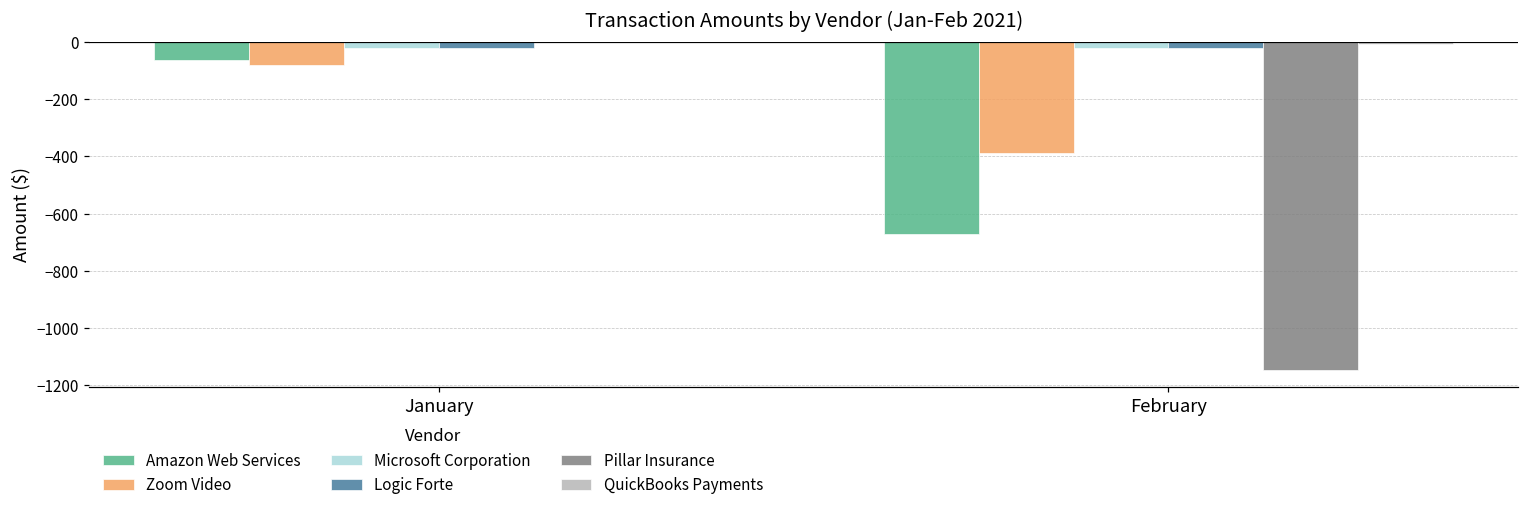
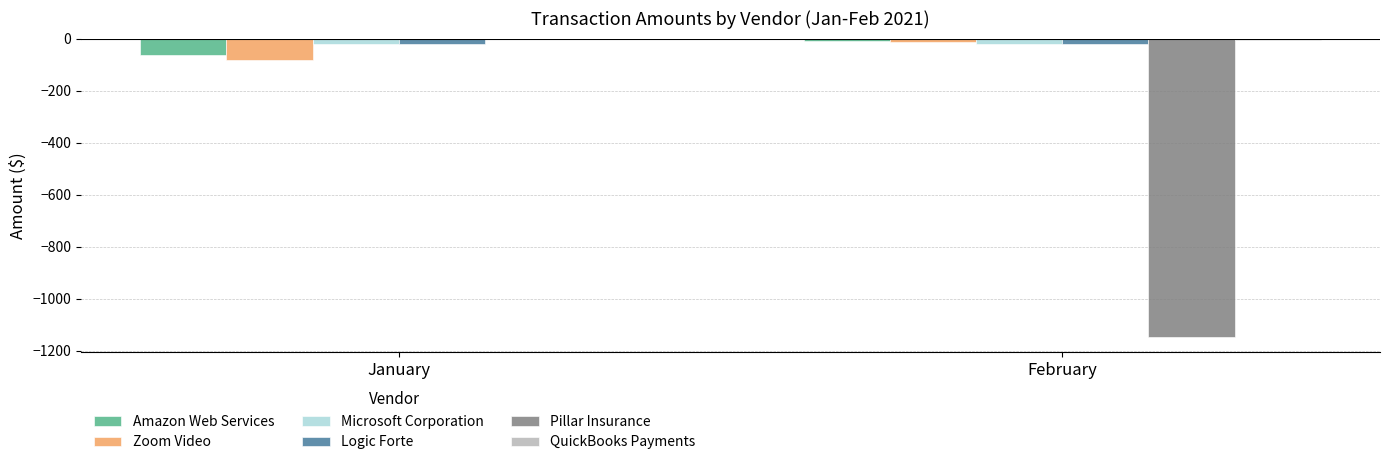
Amazon Web Services, February: -670 -> -10
Zoom Video, February: -390 -> -10
